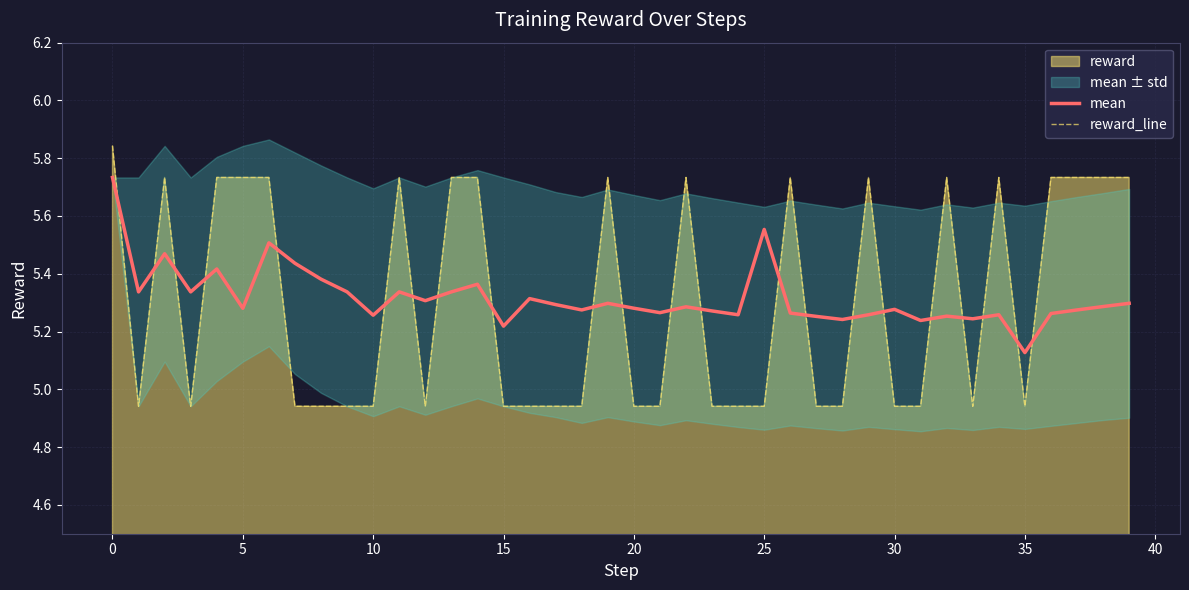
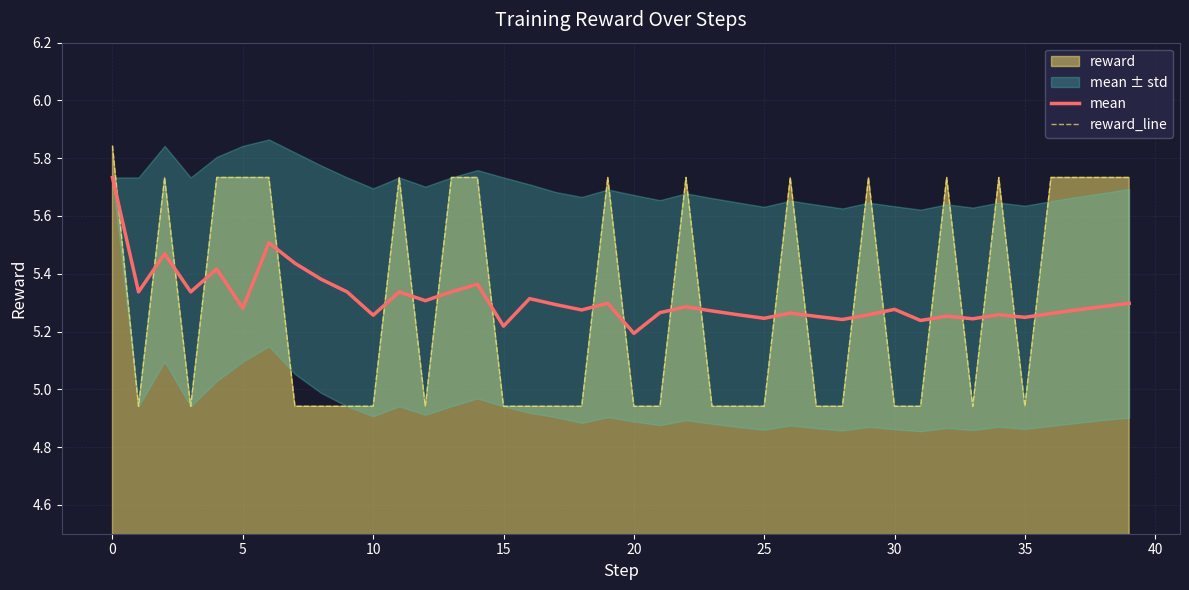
mean, 20: 5.28 -> 5.19
mean, 25: 5.55 -> 5.25
mean, 35: 5.13 -> 5.25
